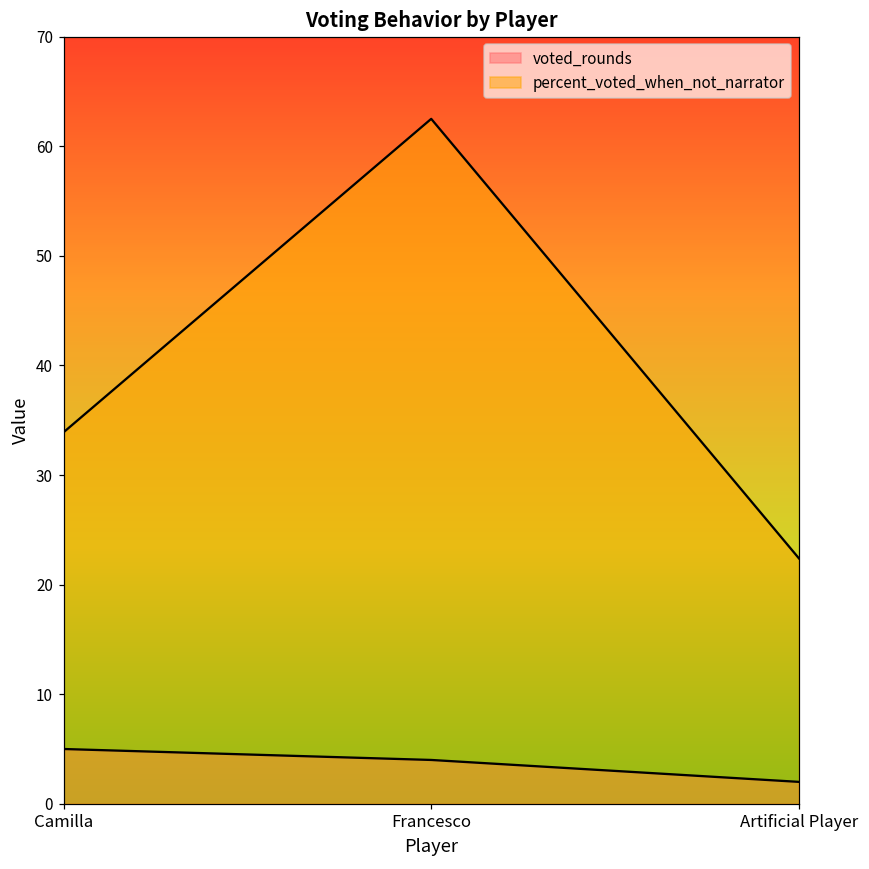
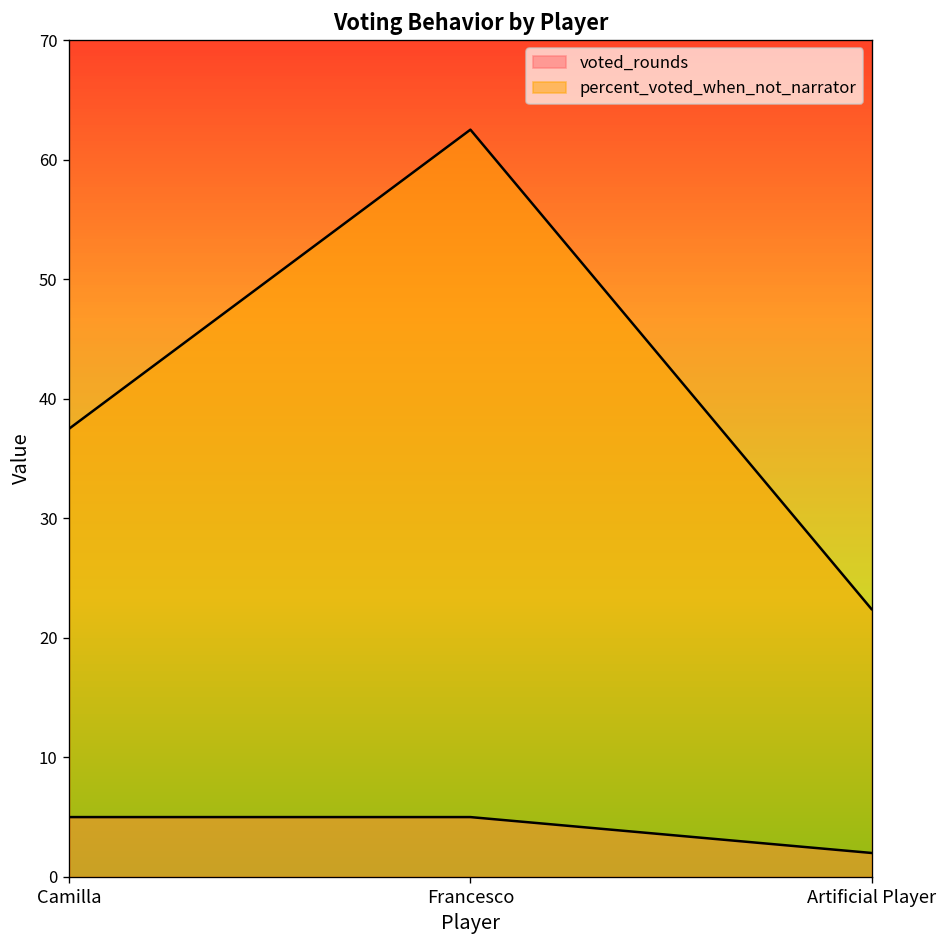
percent_voted_when_not_narrator, Camilla: 34 -> 38
voted_rounds, Francesco: 4 -> 5
